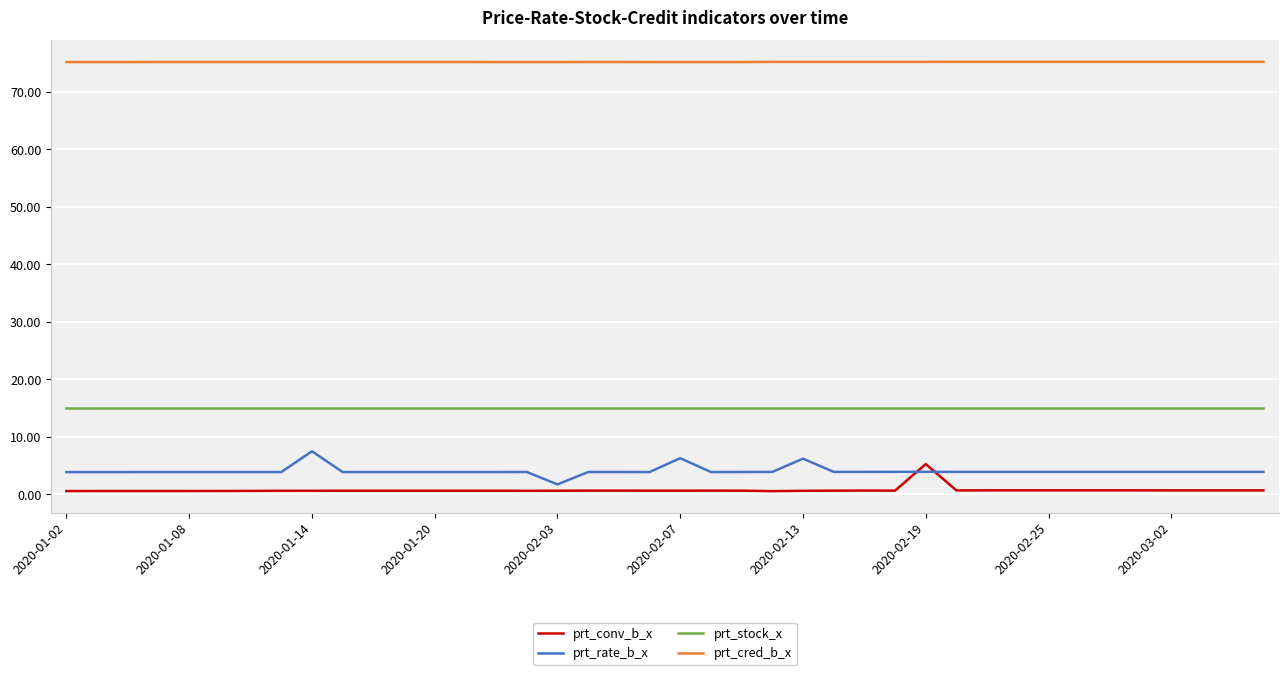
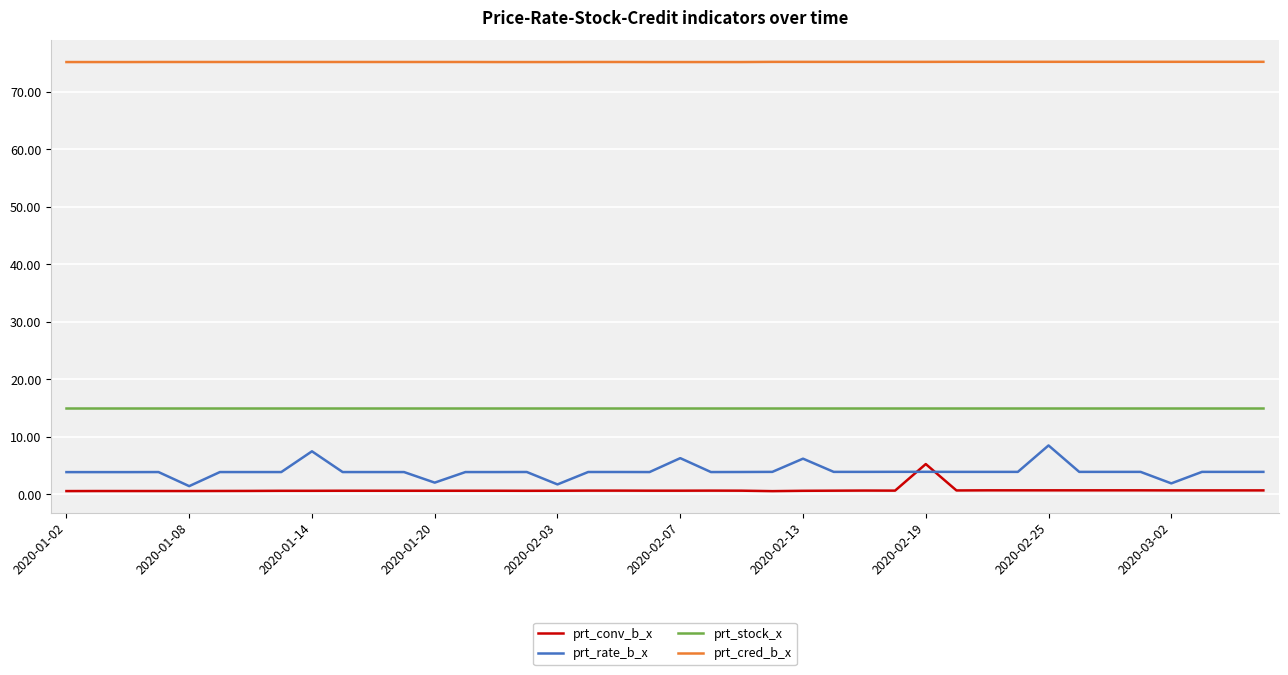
prt_rate_b_x, 2020-01-08: 4 -> 1
prt_rate_b_x, 2020-01-20: 4 -> 2
prt_rate_b_x, 2020-02-25: 4 -> 9
prt_rate_b_x, 2020-03-02: 4 -> 2
